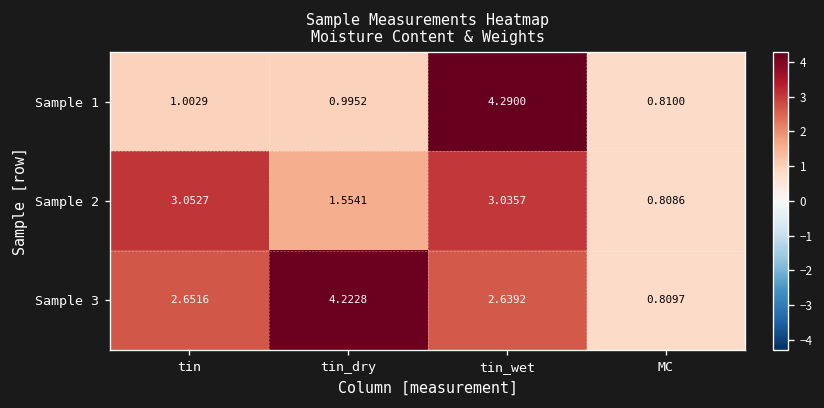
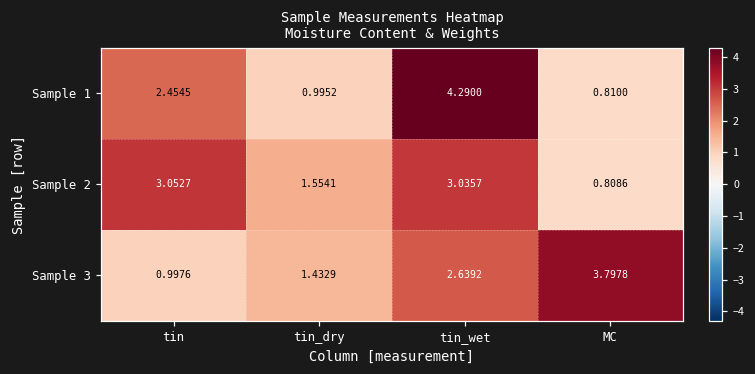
Sample 1, tin: 1.0029 -> 2.4545
Sample 3, tin: 2.6516 -> 0.9976
Sample 3, tin_dry: 4.2228 -> 1.4329
Sample 3, MC: 0.8097 -> 3.7978
